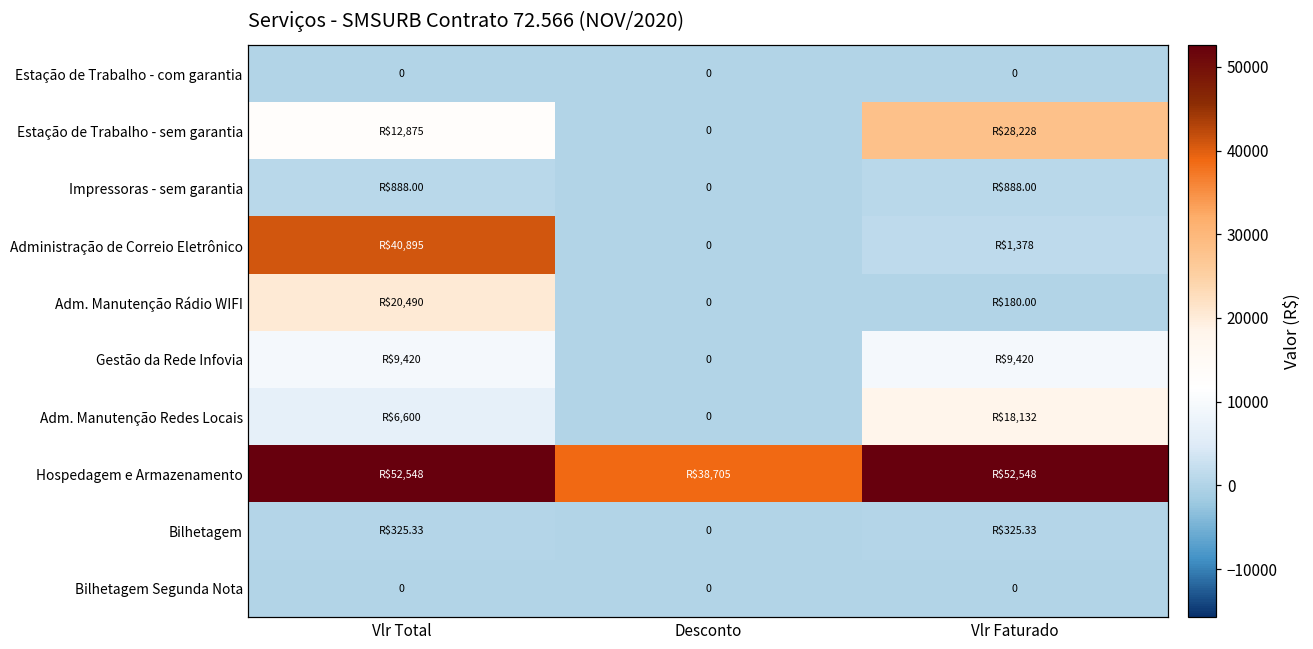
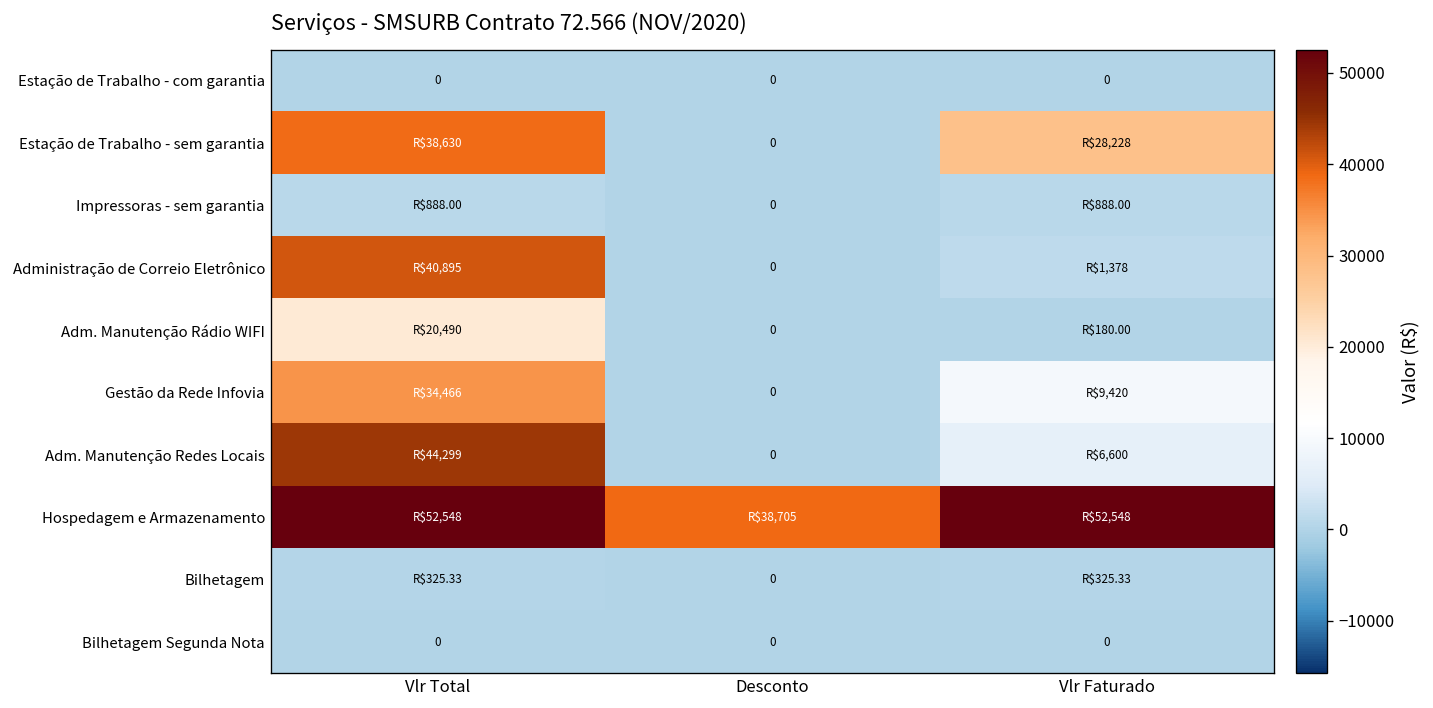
Estação de Trabalho - sem garantia, Vlr Total: $12,875 -> $38,630
Gestão da Rede Infovia, Vlr Total: $9,420 -> $34,466
Adm. Manutenção Redes Locais, Vlr Total: $6,600 -> $44,299
Adm. Manutenção Redes Locais, Vlr Faturado: $18,132 -> $6,600
